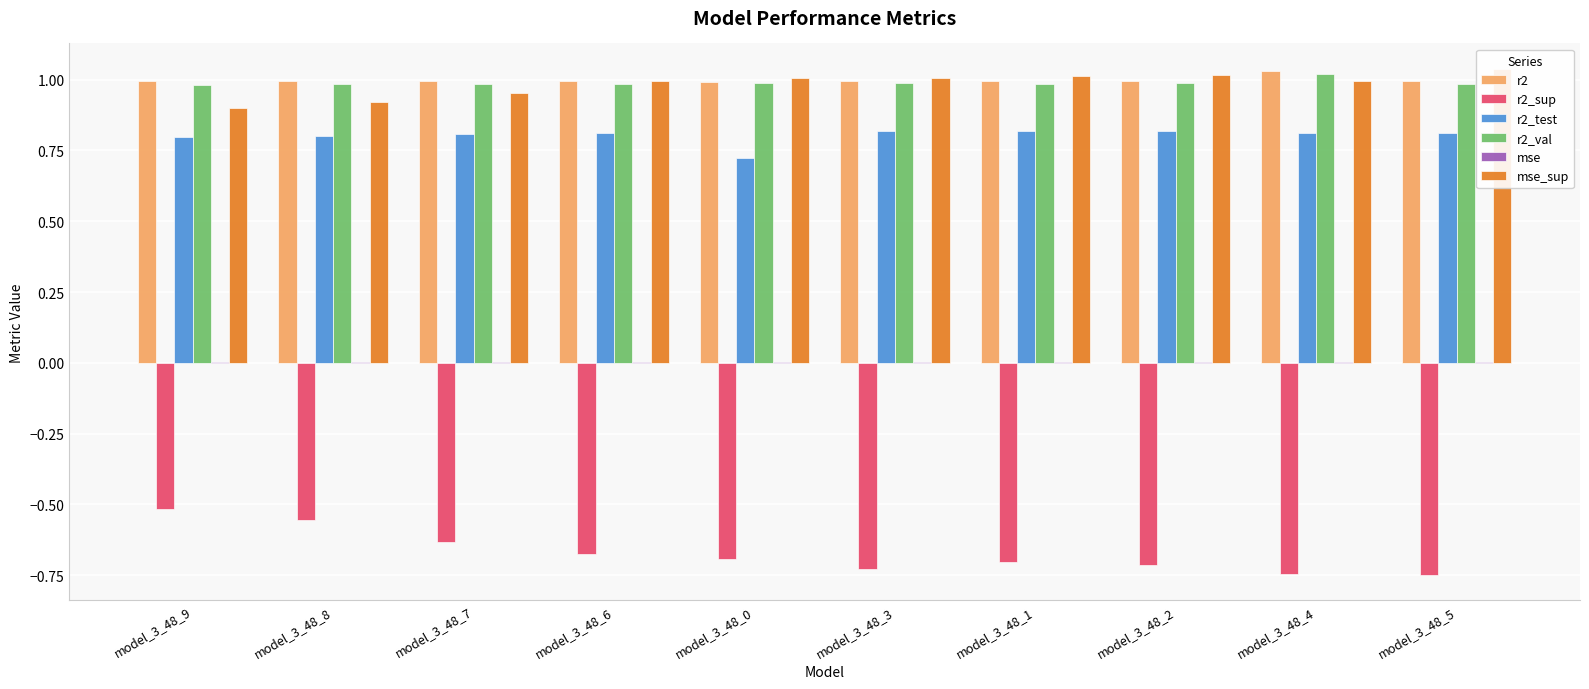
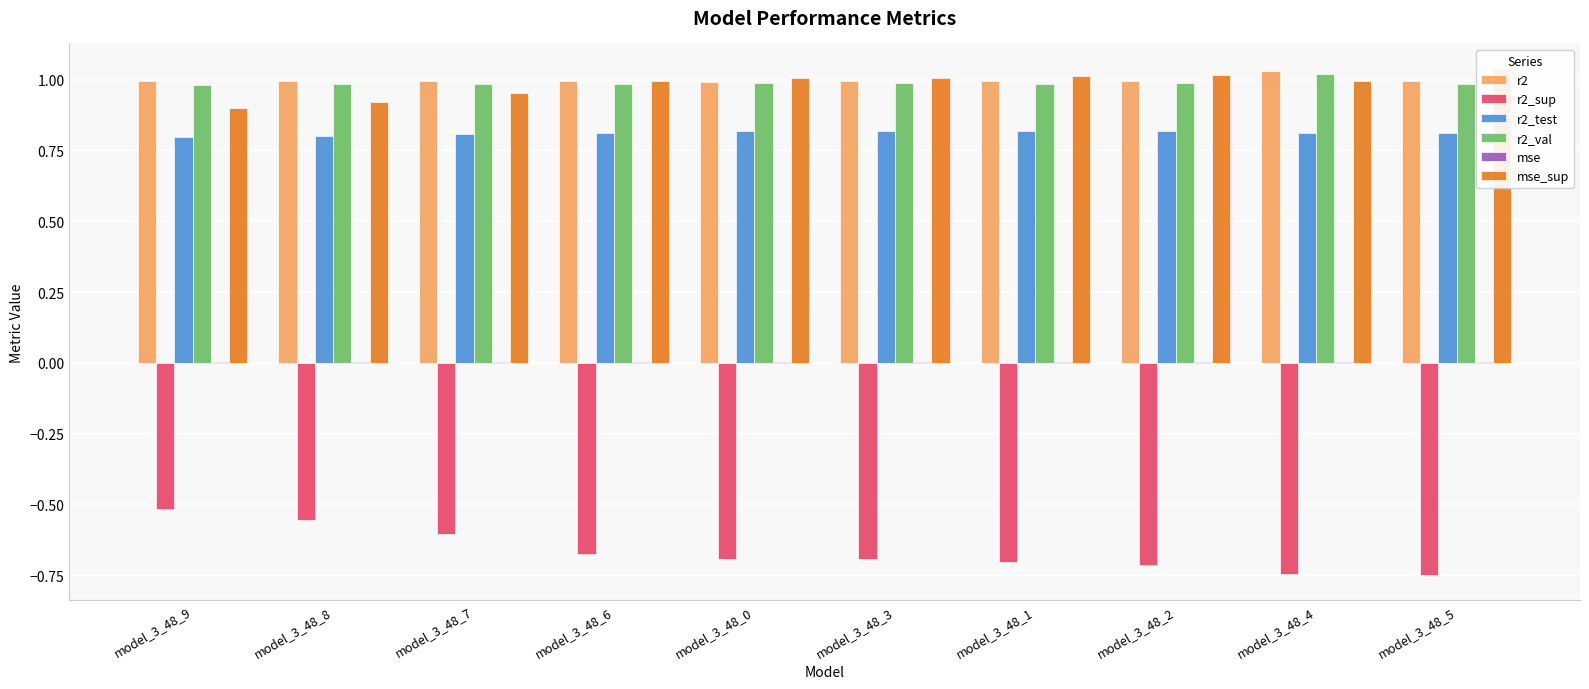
r2_sup, model_3_48_7: -0.63 -> -0.60
r2_test, model_3_48_0: 0.72 -> 0.82
r2_sup, model_3_48_3: -0.73 -> -0.69
